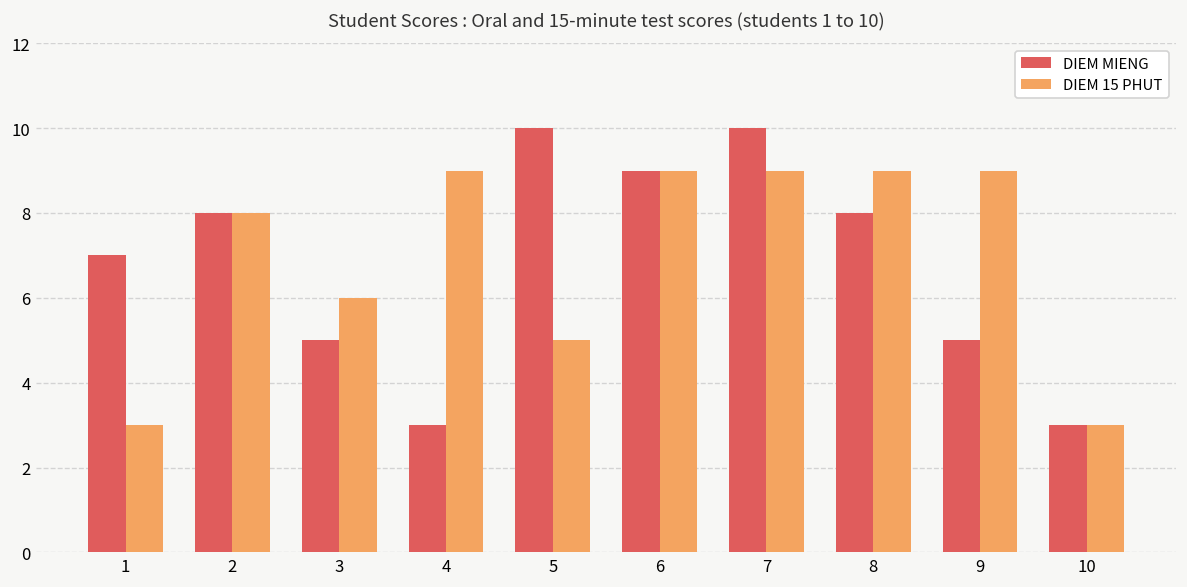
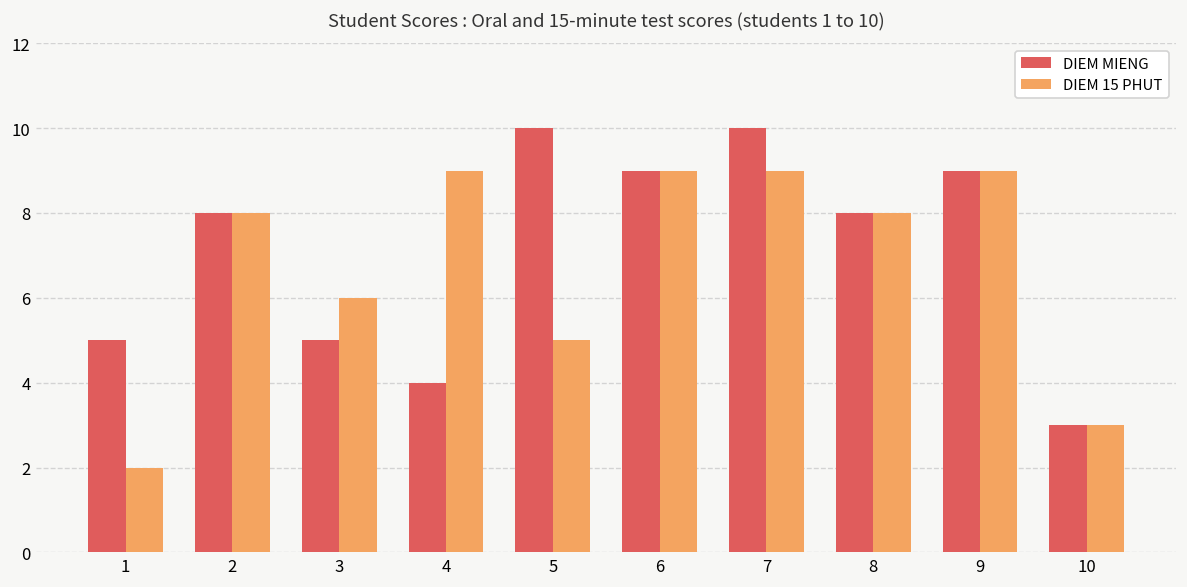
DIEM MIENG, 1: 7 -> 5
DIEM 15 PHUT, 1: 3 -> 2
DIEM MIENG, 4: 3 -> 4
DIEM 15 PHUT, 8: 9 -> 8
DIEM MIENG, 9: 5 -> 9
